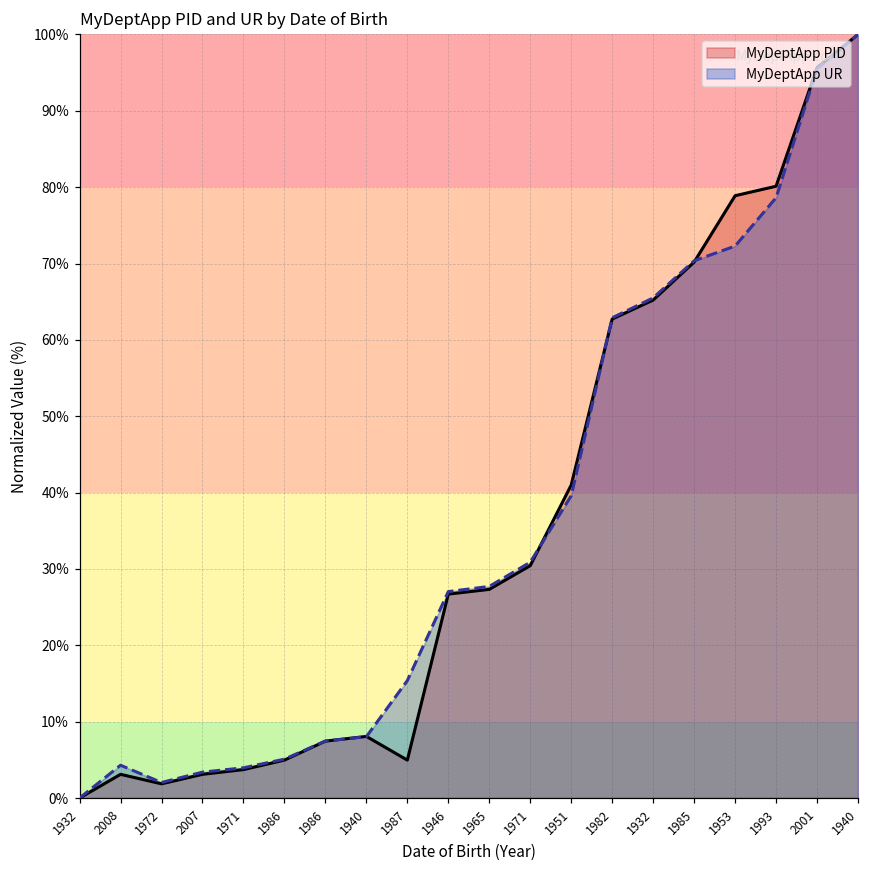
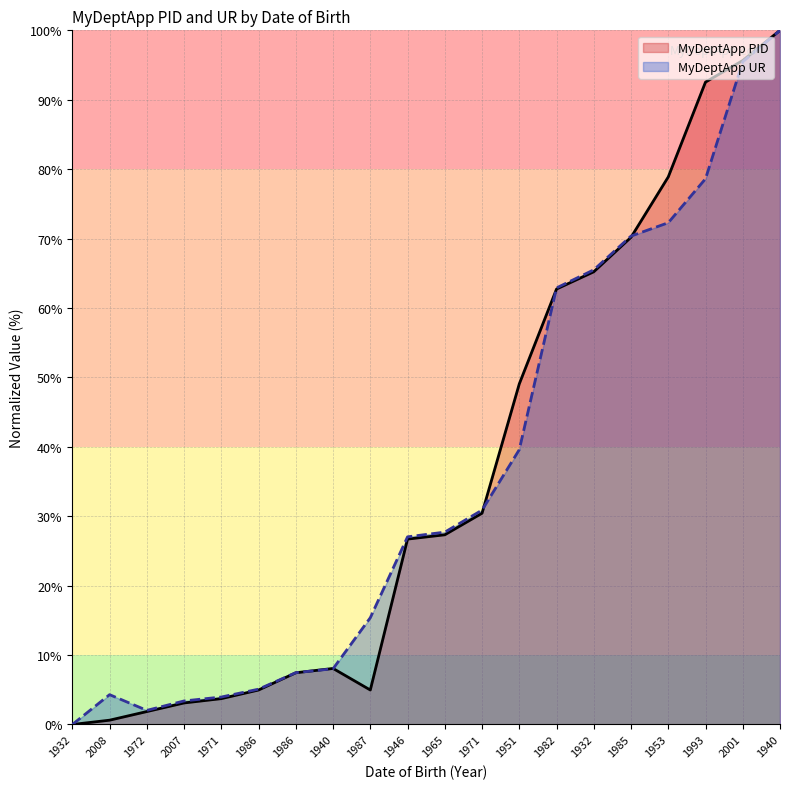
MyDeptApp PID, 2008: 3% -> 1%
MyDeptApp PID, 1951: 41% -> 49%
MyDeptApp PID, 1993: 80% -> 93%
